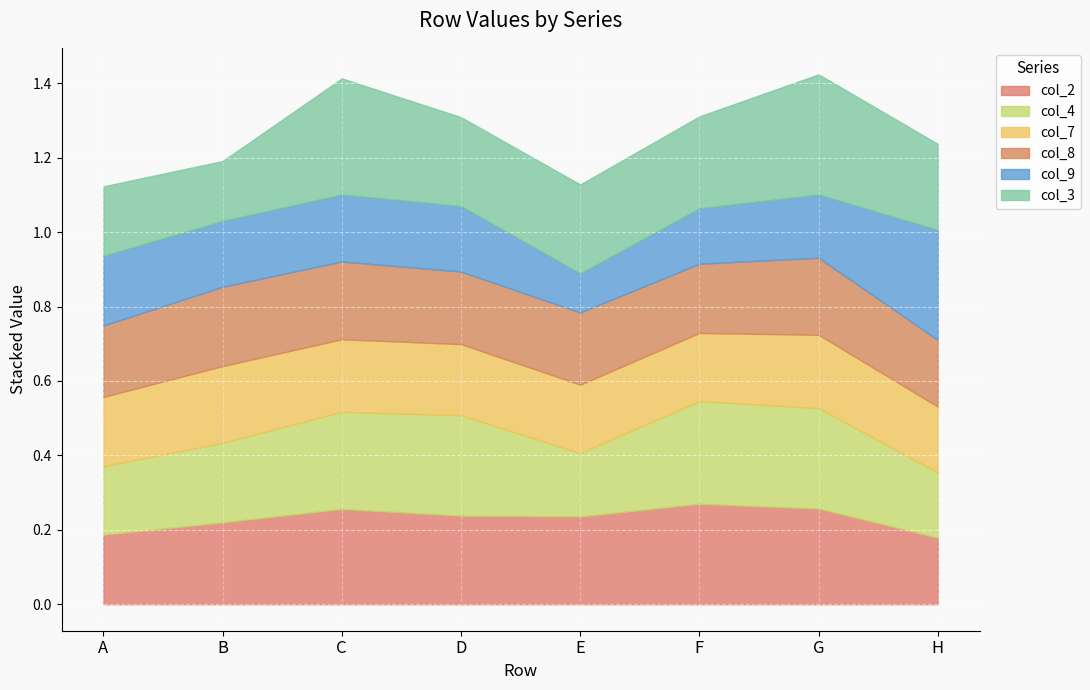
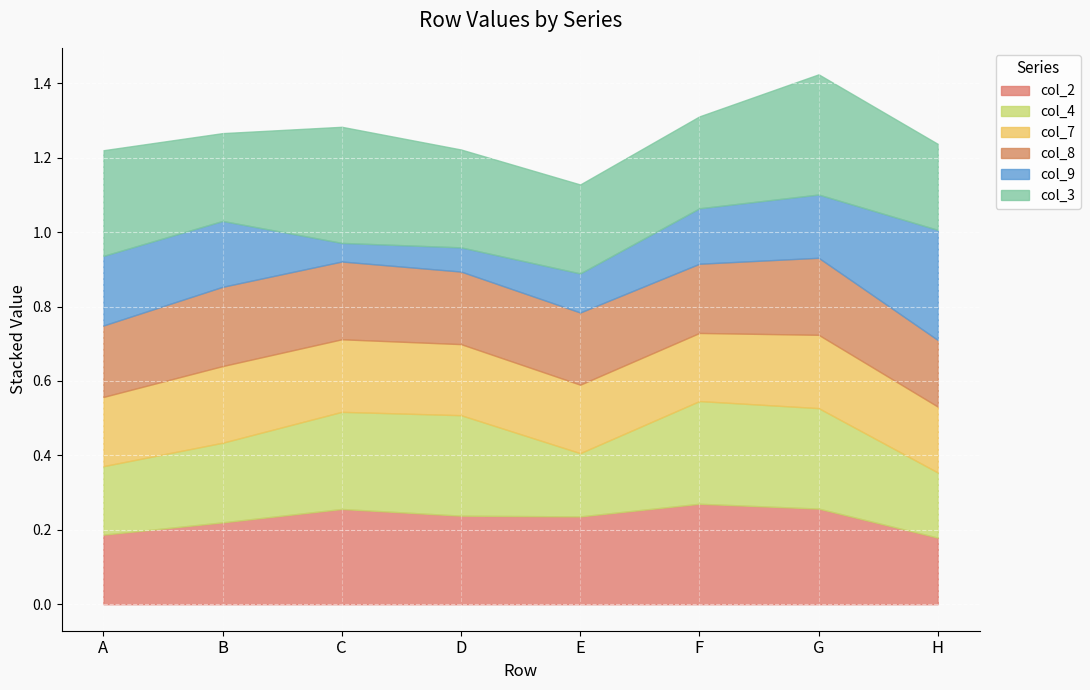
col_3, A: 0.19 -> 0.28
col_3, B: 0.16 -> 0.24
col_9, C: 0.18 -> 0.05
col_9, D: 0.18 -> 0.06
col_3, D: 0.24 -> 0.26
